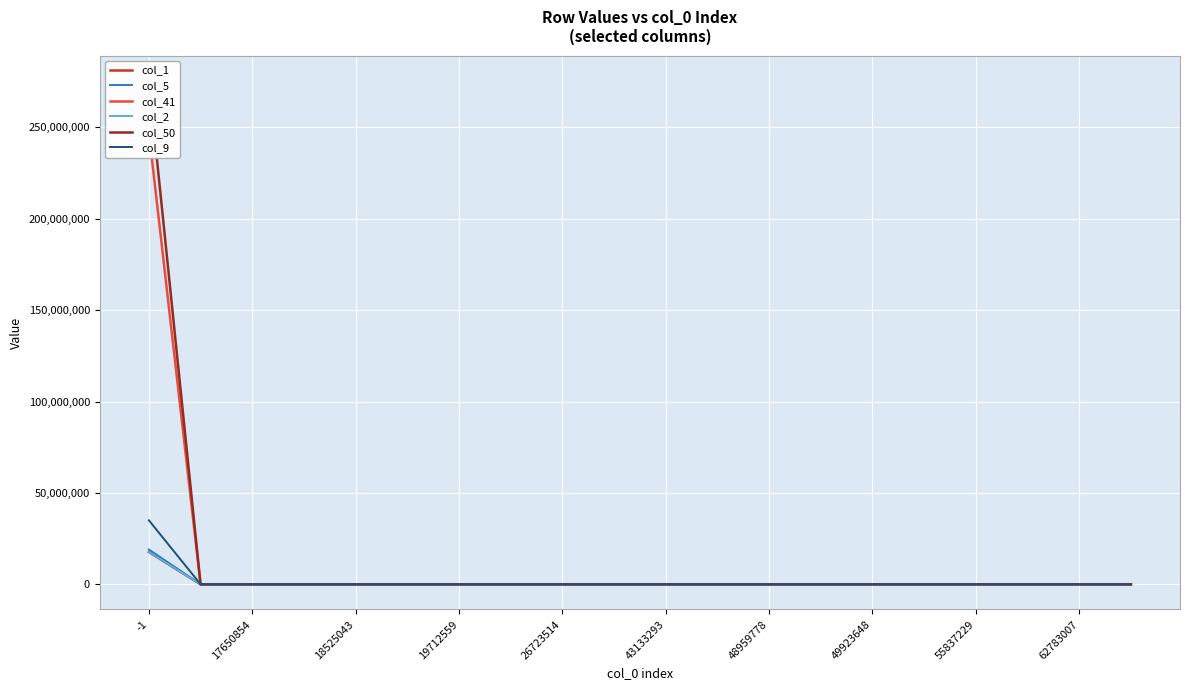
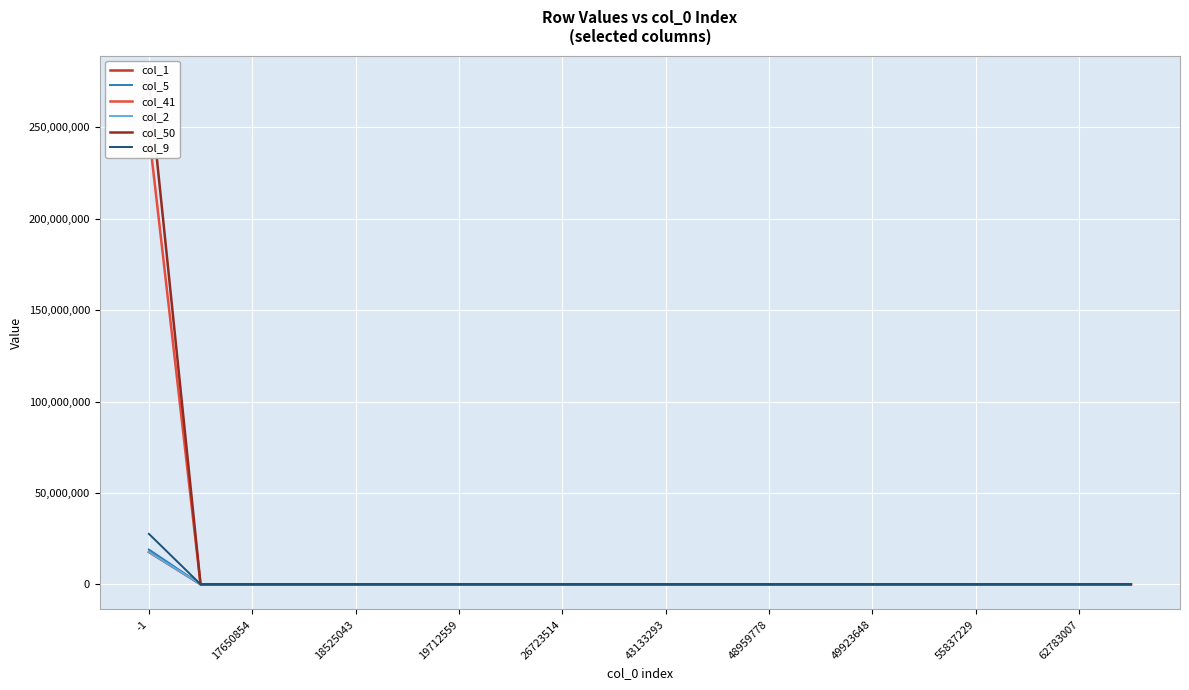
col_9, -1: 35,000,000 -> 28,000,000
